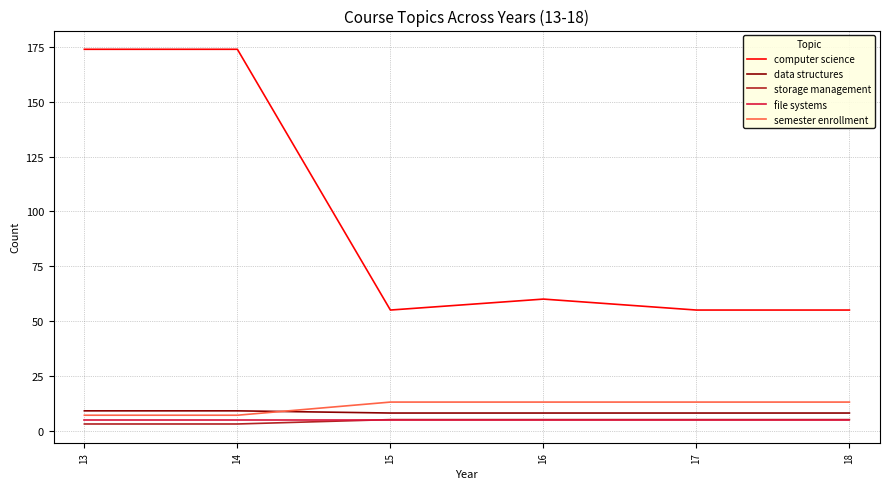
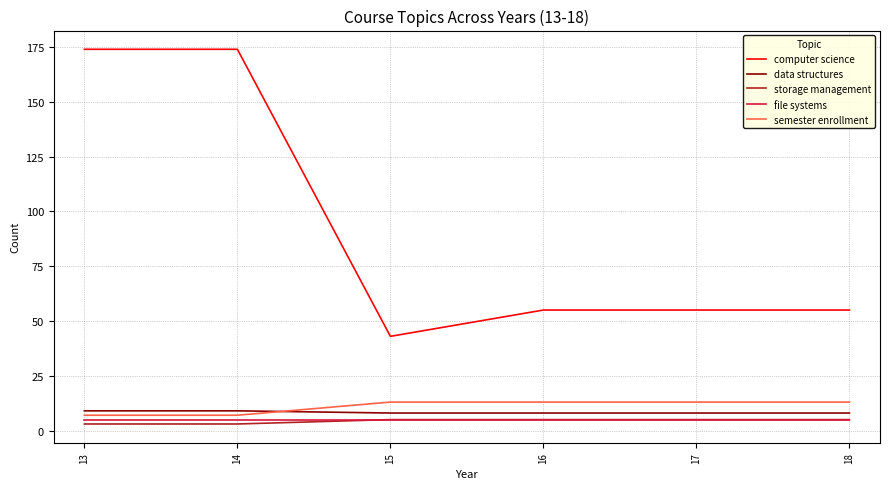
computer science, 15: 55 -> 43
computer science, 16: 60 -> 55
